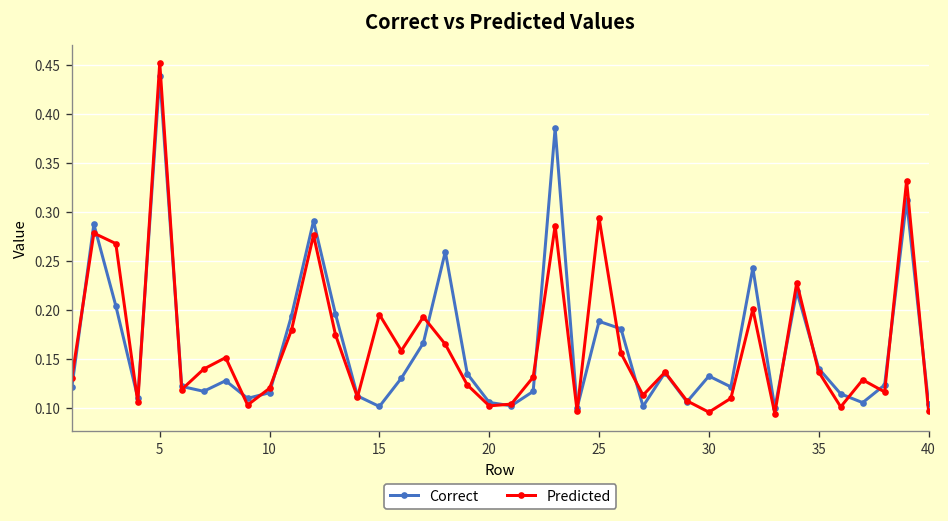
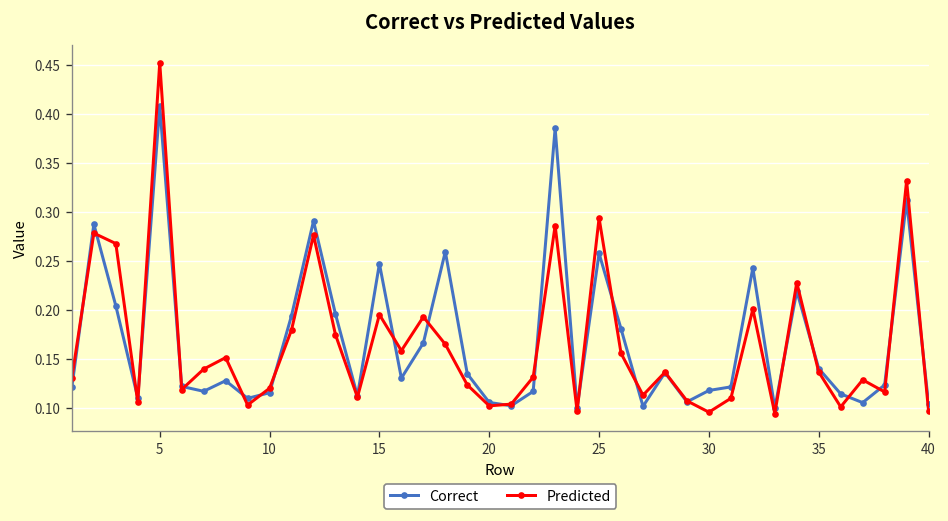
Correct, 5: 0.44 -> 0.41
Correct, 15: 0.10 -> 0.25
Correct, 25: 0.19 -> 0.26
Correct, 30: 0.13 -> 0.12
